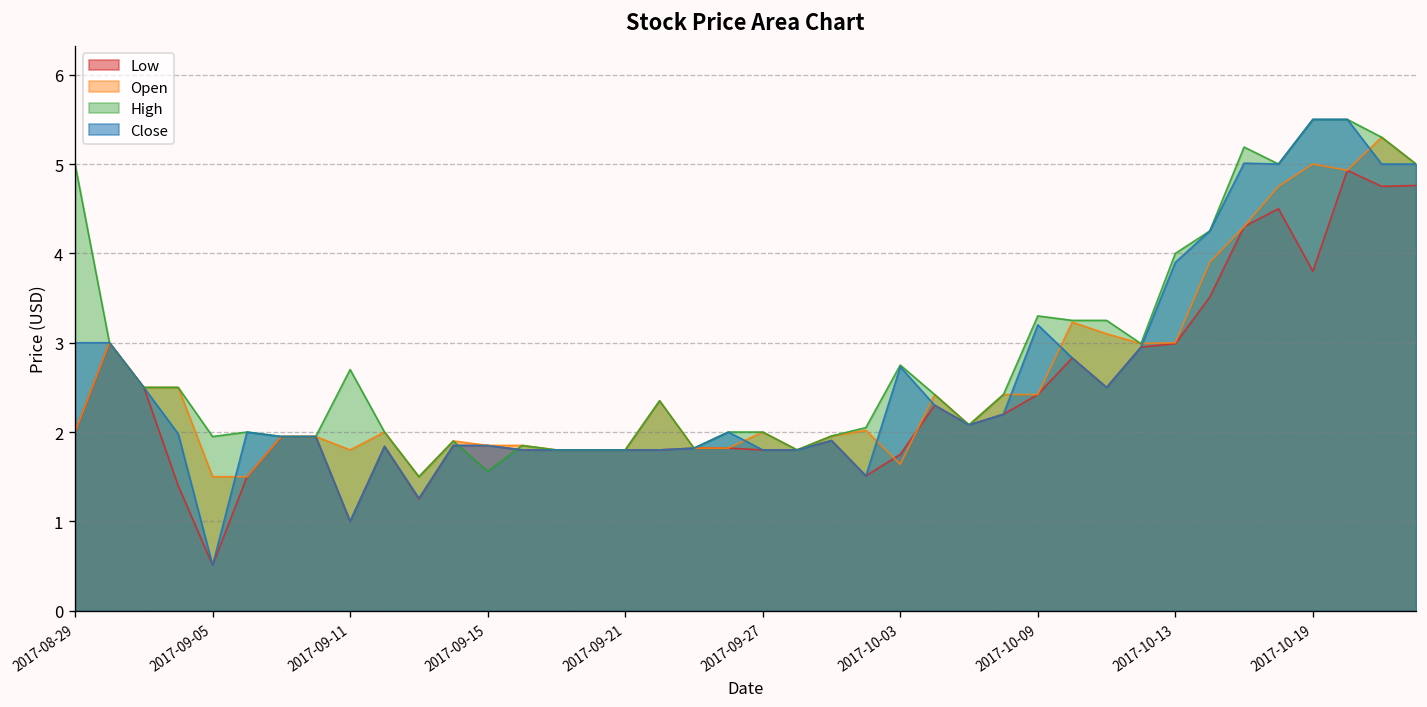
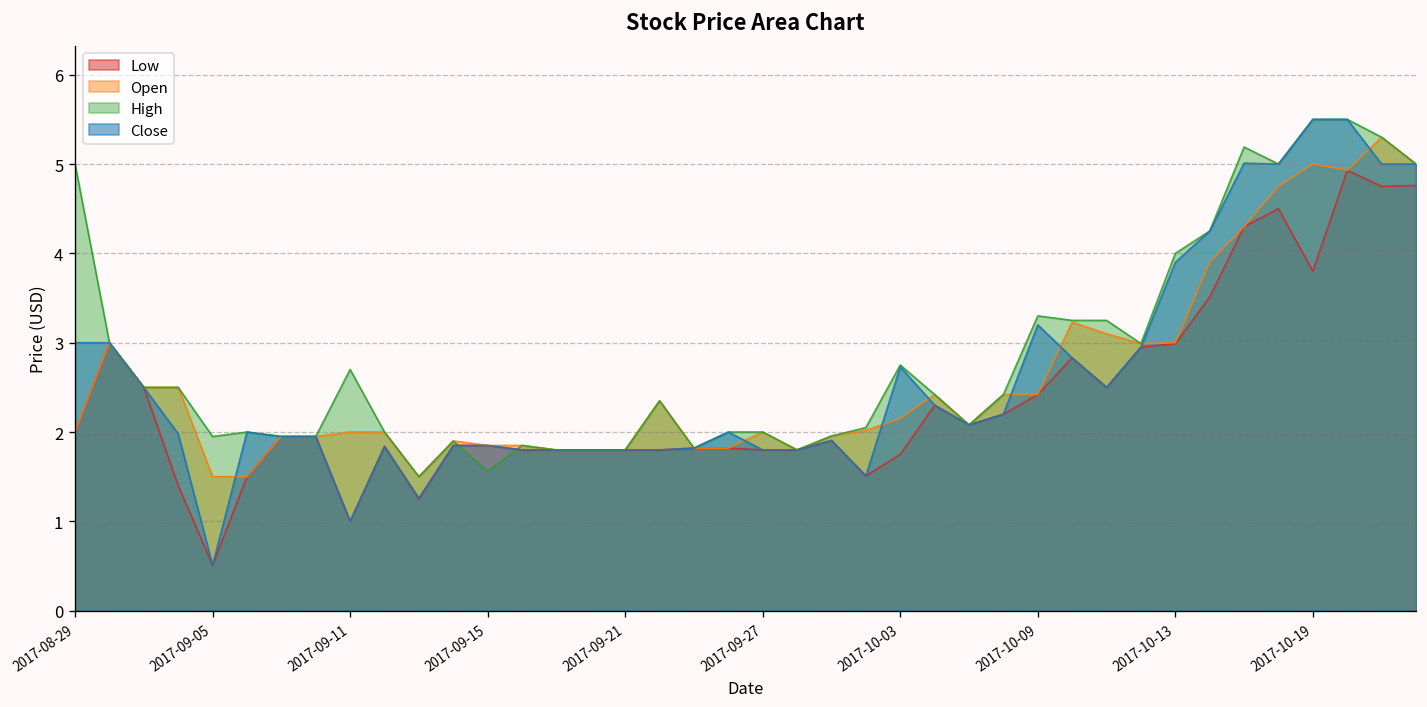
Open, 2017-09-11: 1.8 -> 2.0
Open, 2017-10-03: 1.6 -> 2.2
